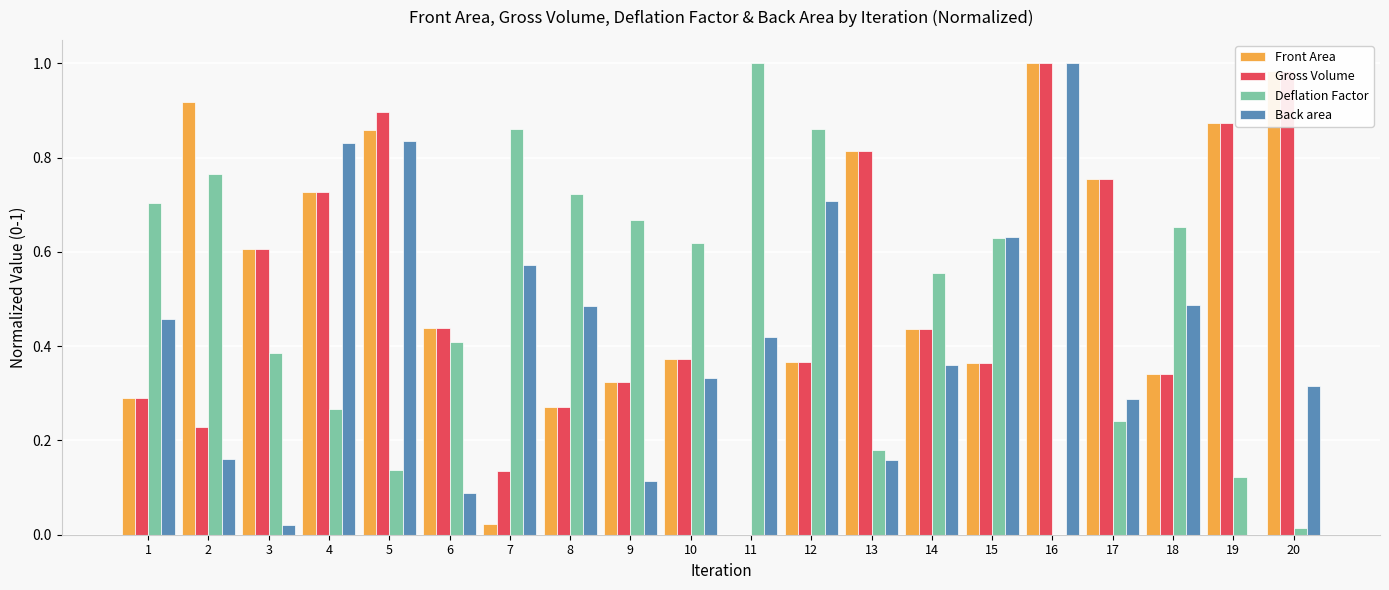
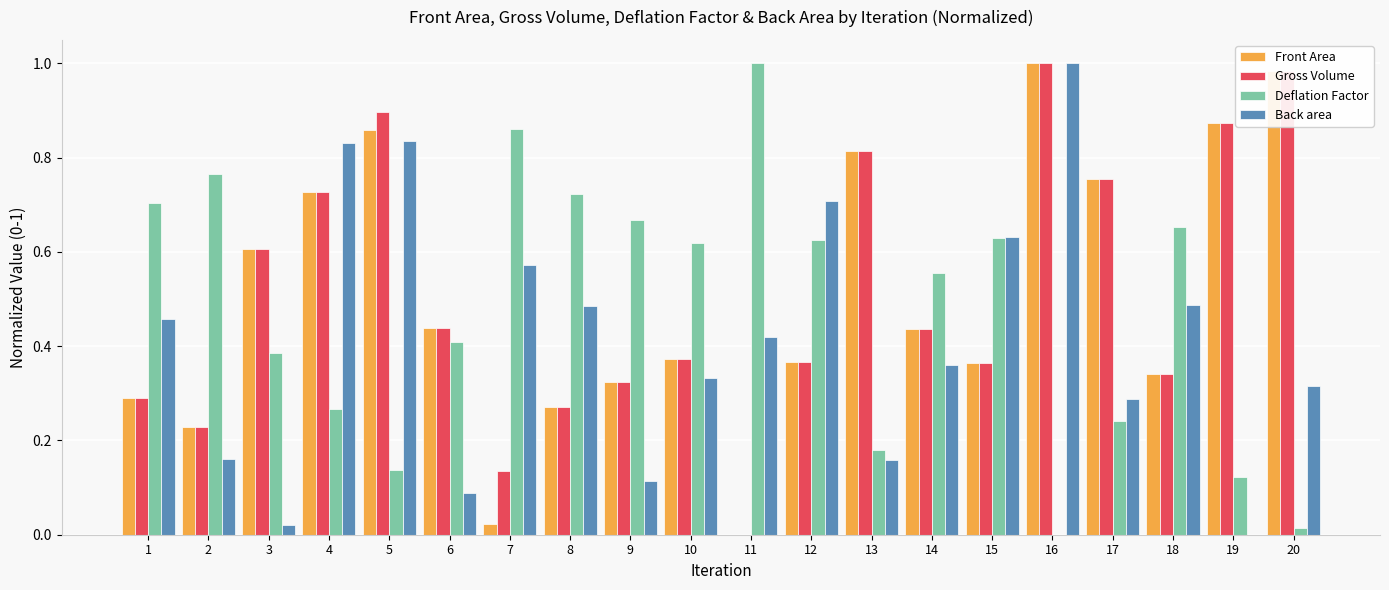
Front Area, 2: 0.92 -> 0.23
Deflation Factor, 12: 0.86 -> 0.63
